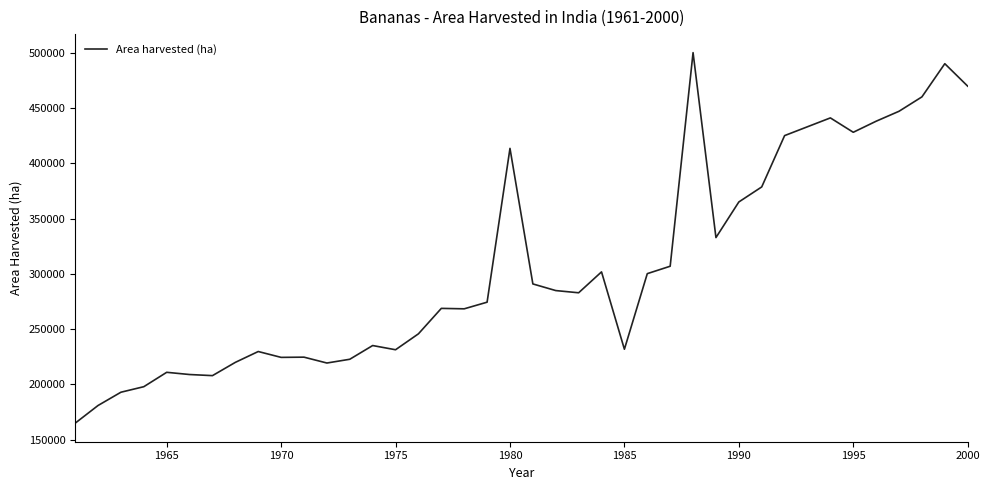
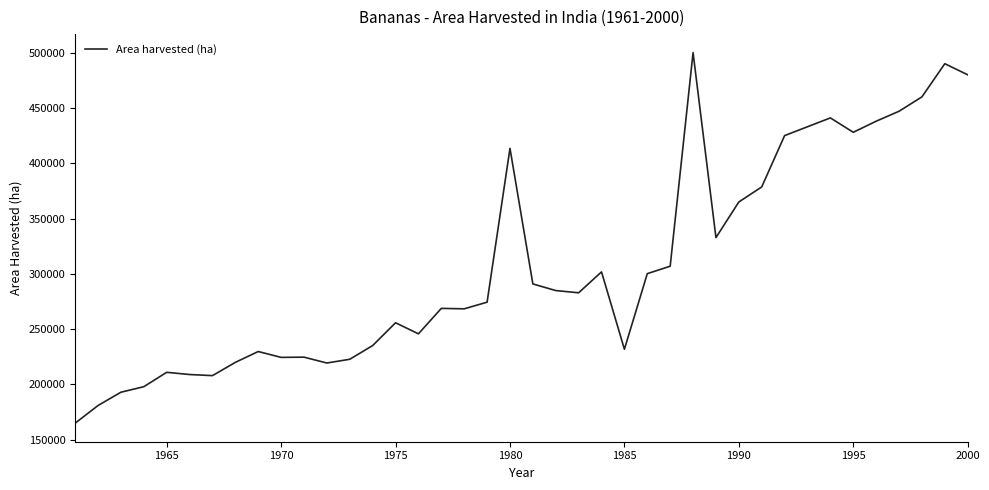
1975: 231000 -> 256000
2000: 470000 -> 480000
